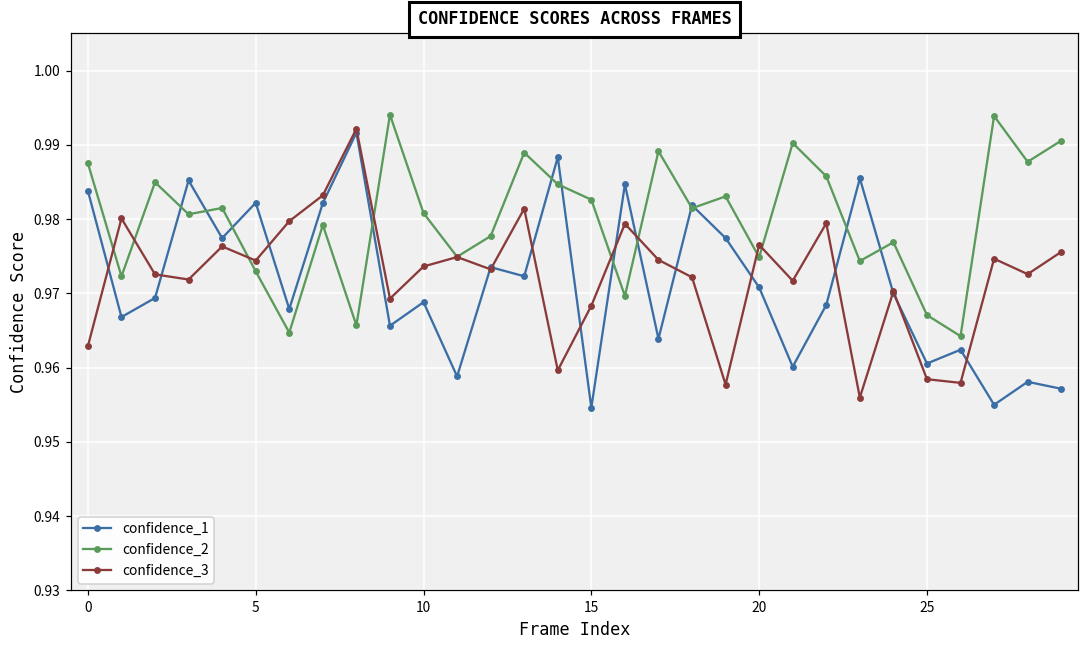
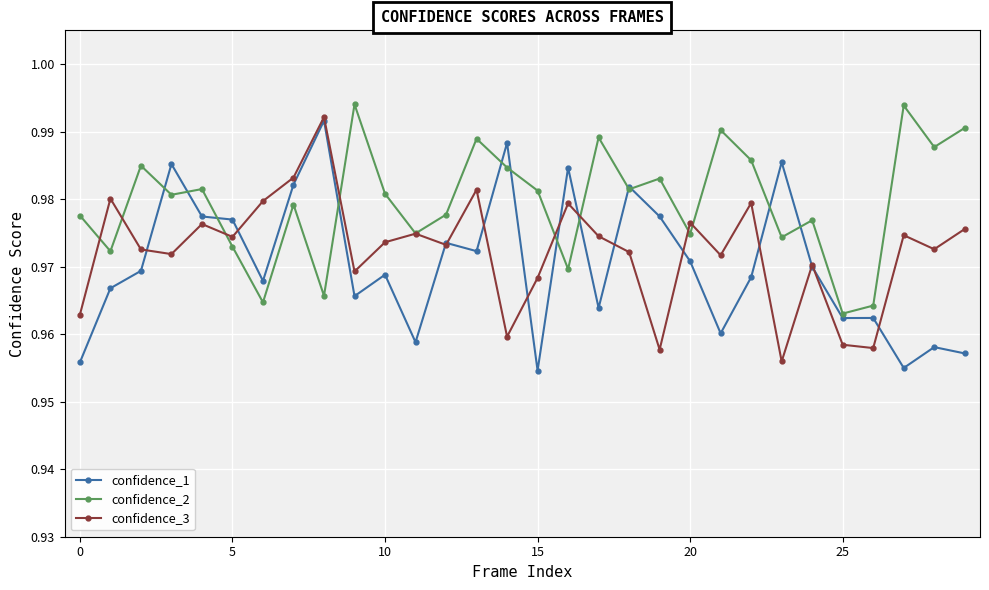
confidence_1, 0: 0.984 -> 0.956
confidence_2, 0: 0.988 -> 0.978
confidence_1, 5: 0.982 -> 0.977
confidence_2, 15: 0.983 -> 0.981
confidence_1, 25: 0.961 -> 0.962
confidence_2, 25: 0.967 -> 0.963
